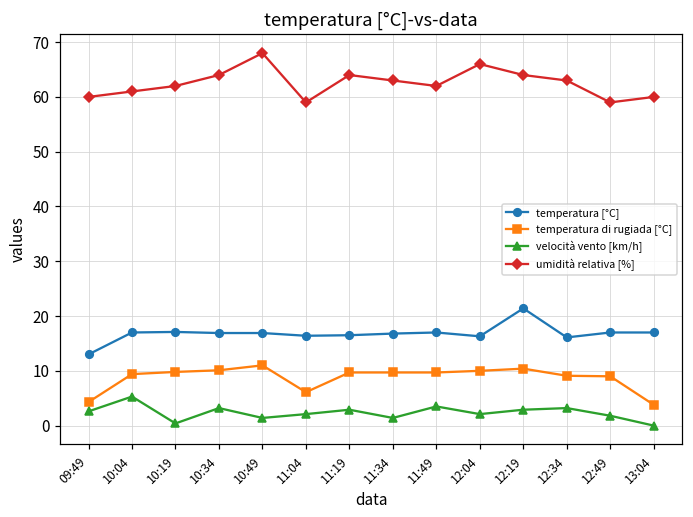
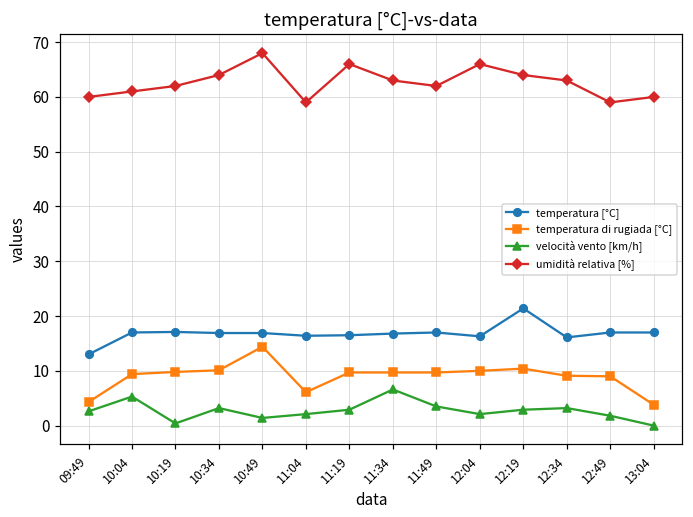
temperatura di rugiada [°C], 10:49: 11 -> 14
umidità relativa [%], 11:19: 64 -> 66
velocità vento [km/h], 11:34: 1 -> 7
